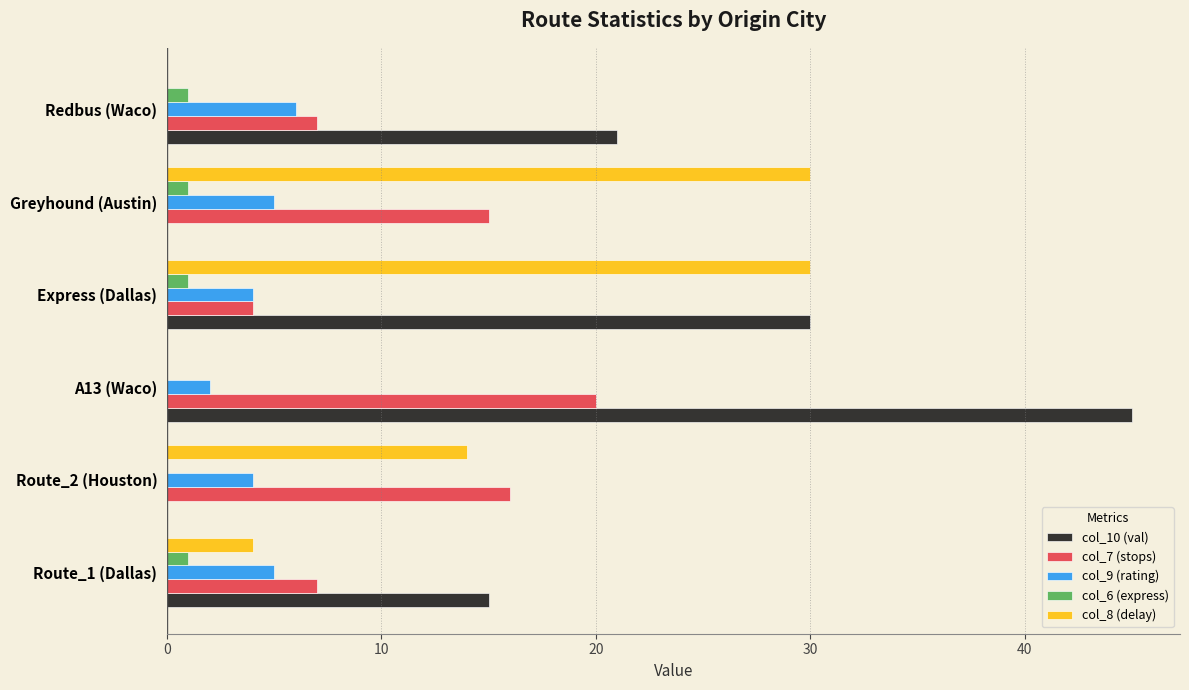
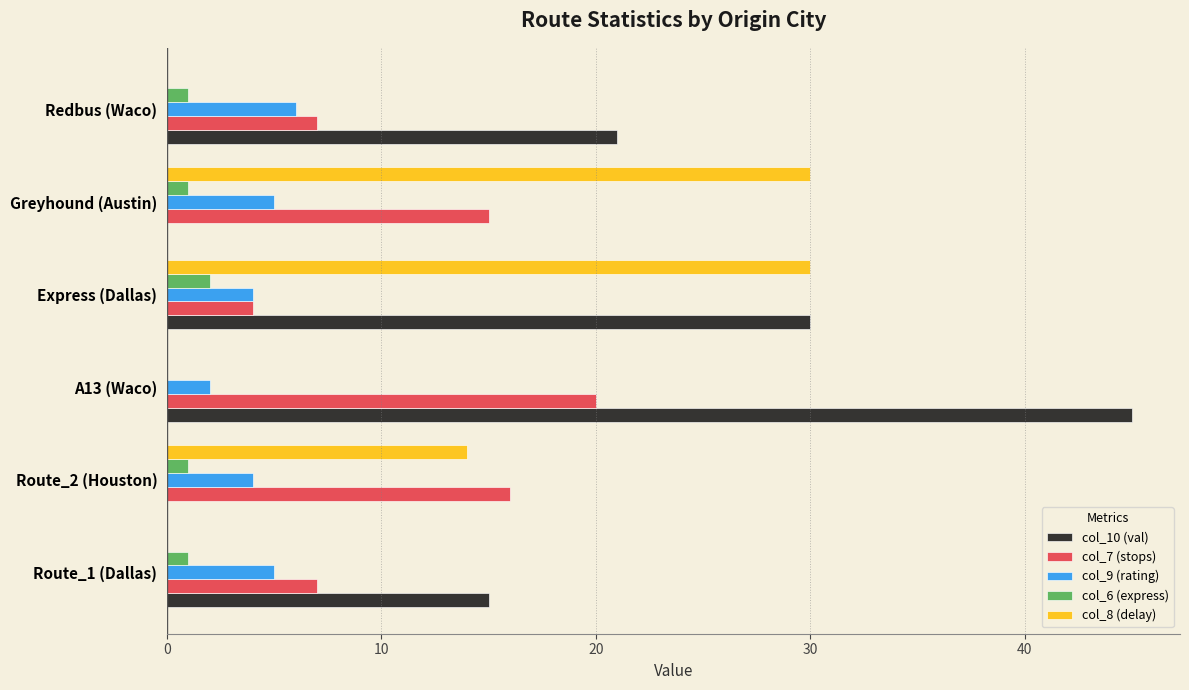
col_6 (express), Express (Dallas): 1 -> 2
col_6 (express), Route_2 (Houston): 0 -> 1
col_8 (delay), Route_1 (Dallas): 4 -> 0
